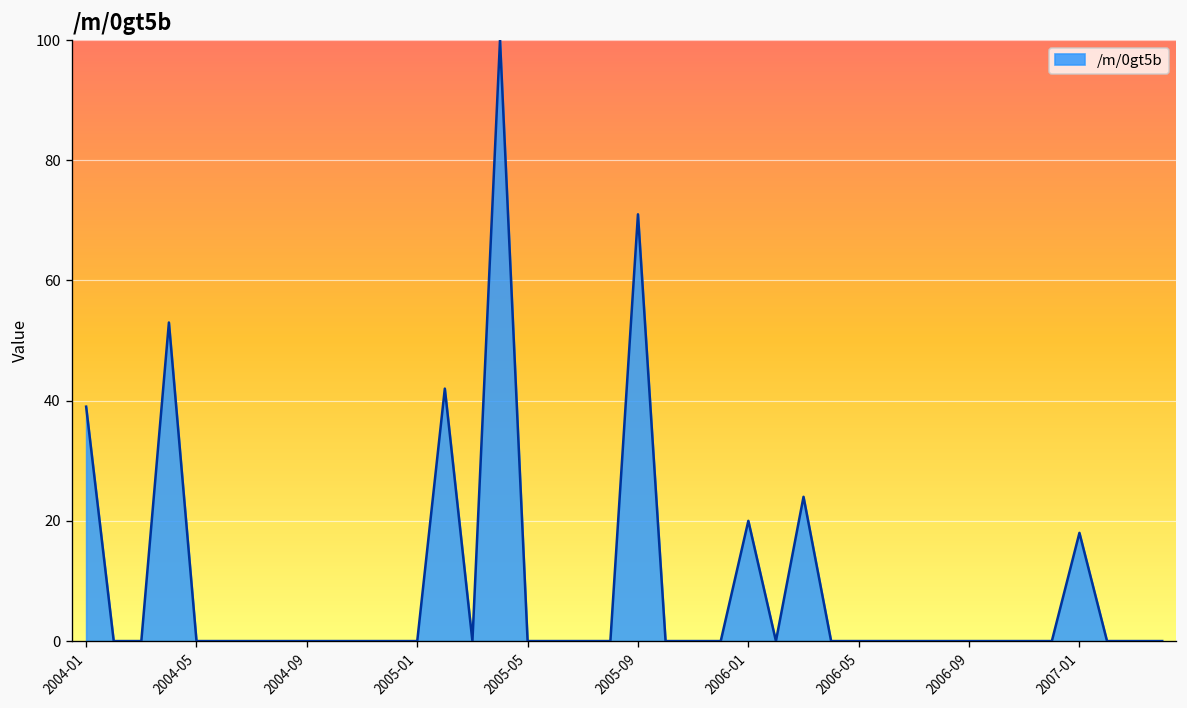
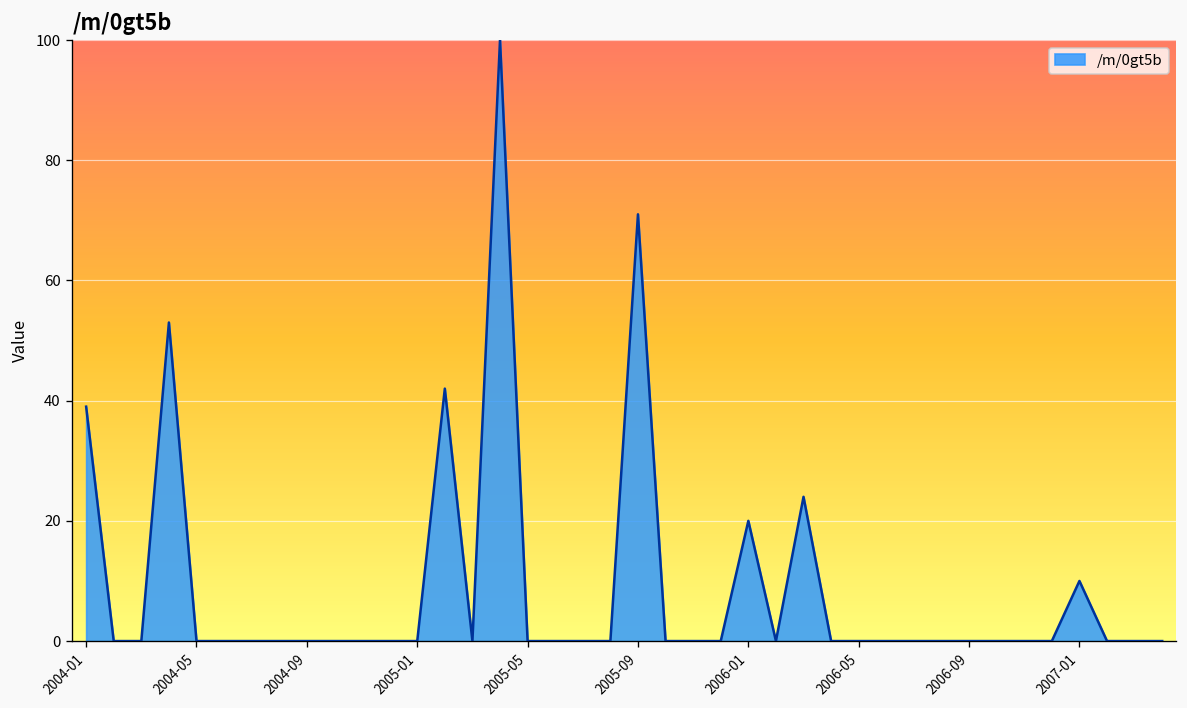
2007-01: 18 -> 10
